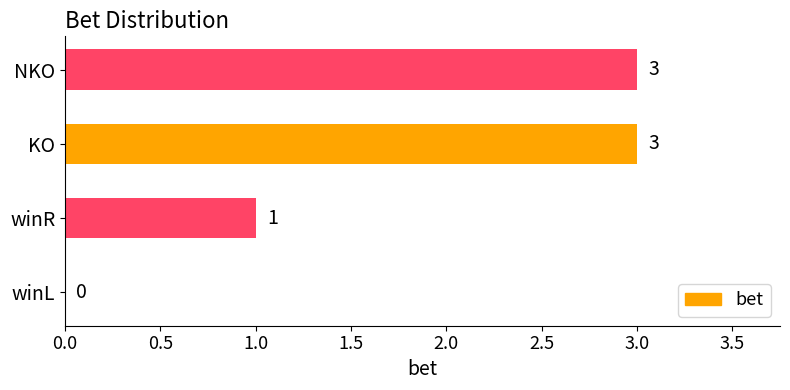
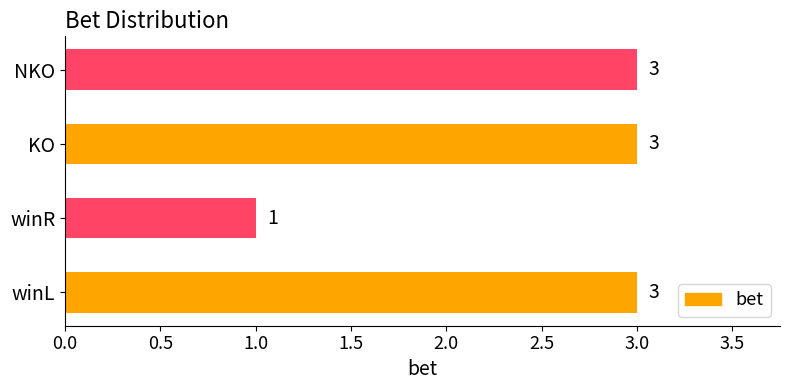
winL: 0 -> 3
